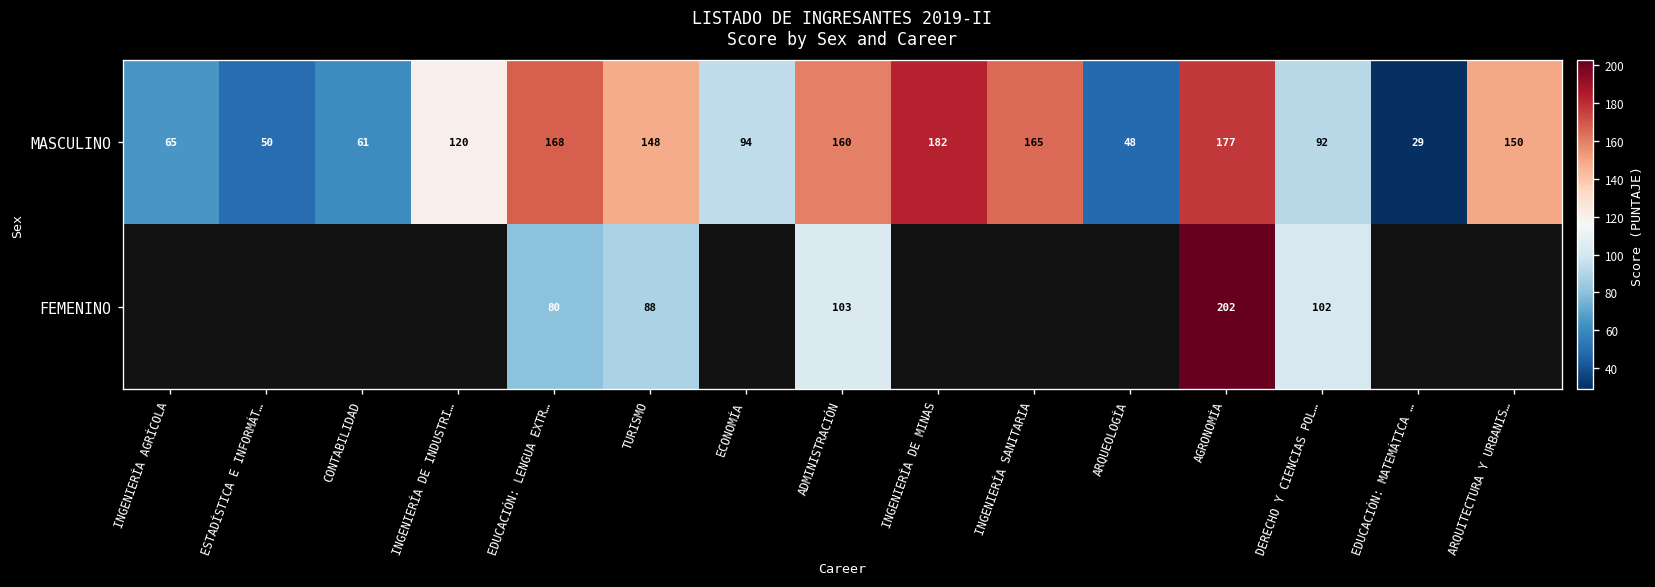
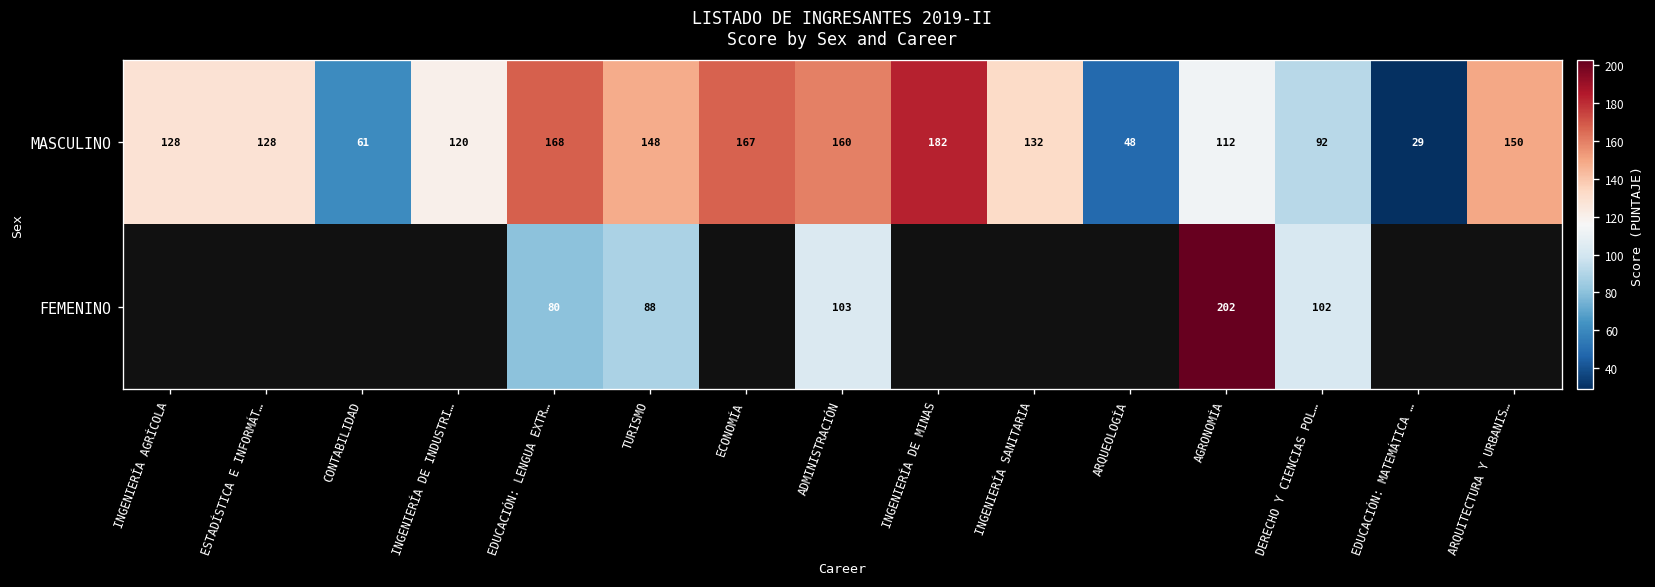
MASCULINO, INGENIERÍA AGRÍCOLA: 65 -> 128
MASCULINO, ESTADÍSTICA E INFORMÁT…: 50 -> 128
MASCULINO, ECONOMÍA: 94 -> 167
MASCULINO, INGENIERÍA SANITARIA: 165 -> 132
MASCULINO, AGRONOMÍA: 177 -> 112
